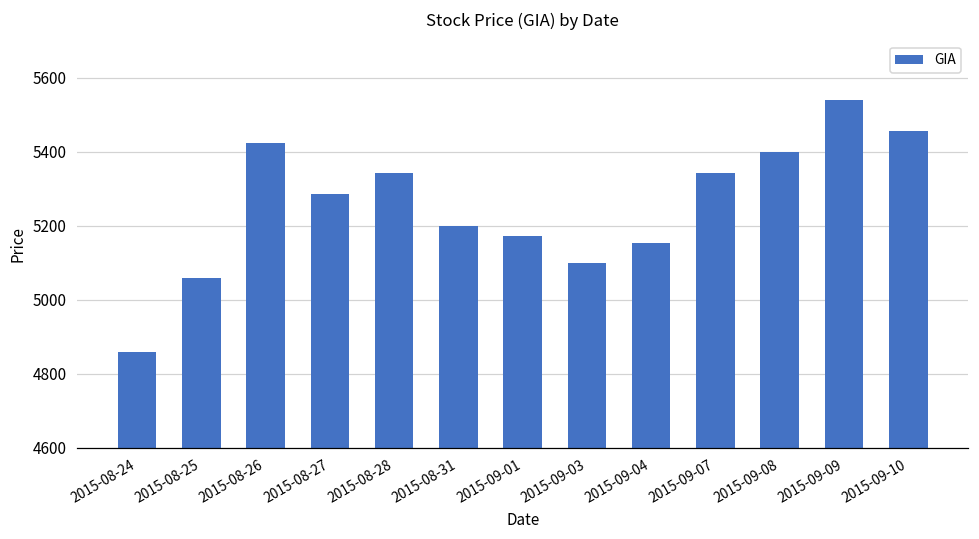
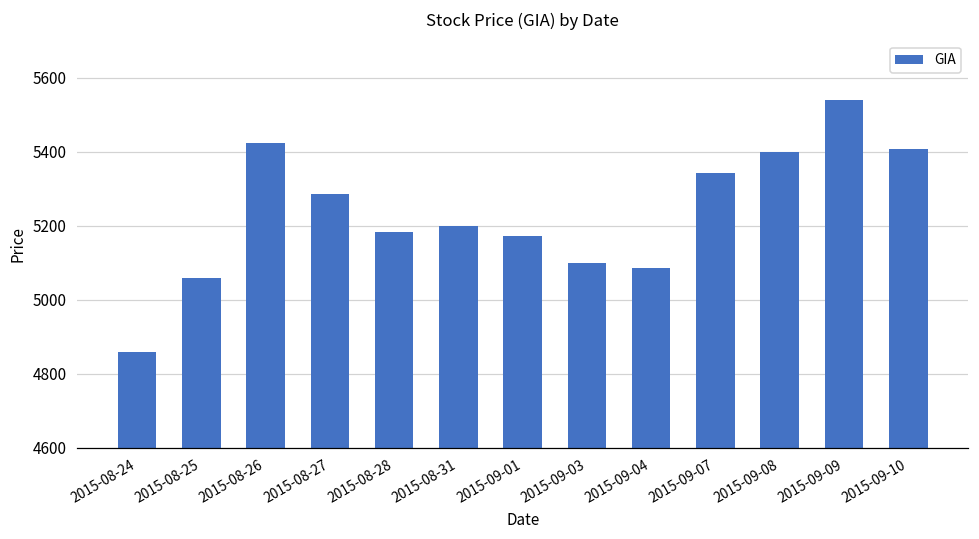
2015-08-28: 5340 -> 5180
2015-09-04: 5150 -> 5090
2015-09-10: 5460 -> 5410
